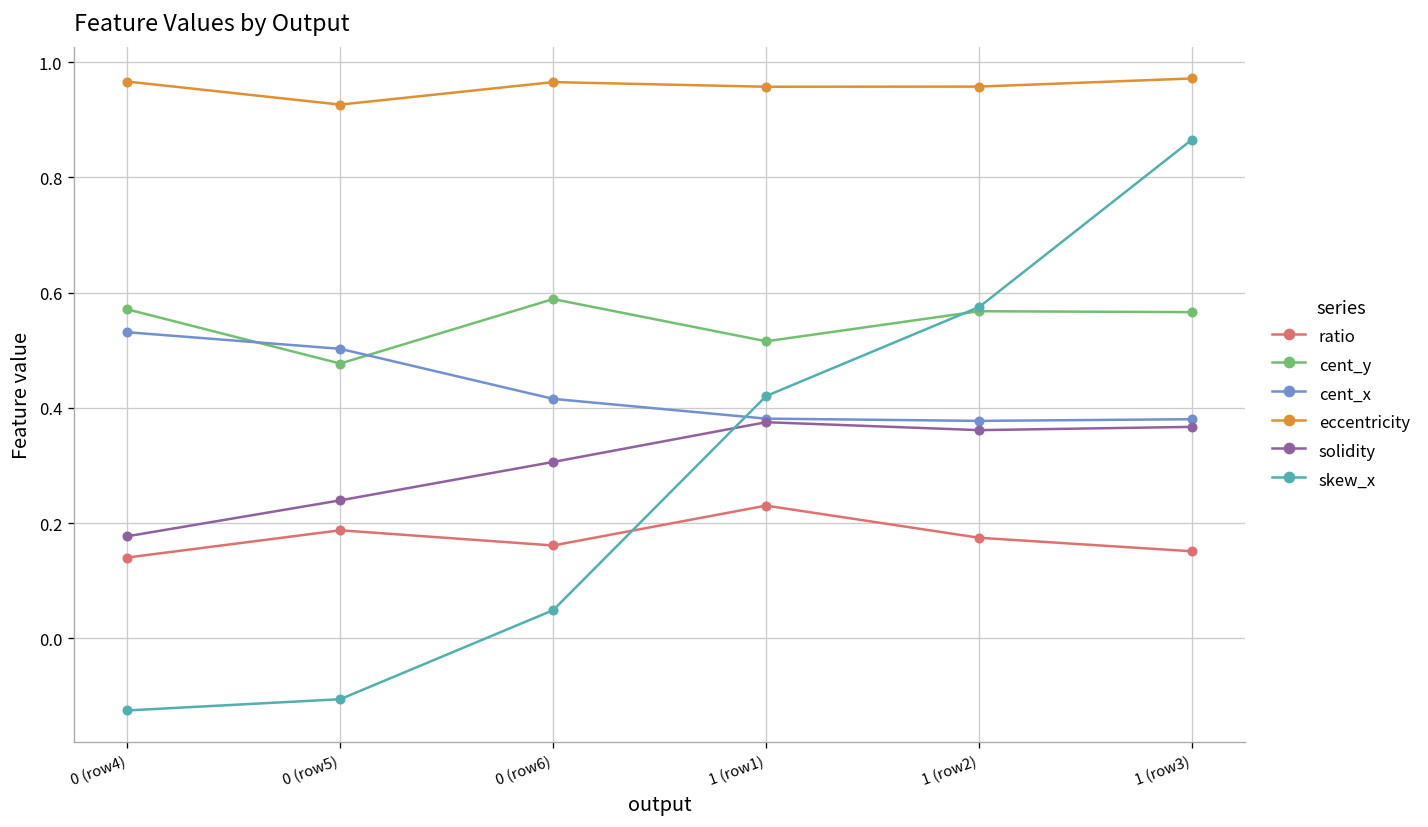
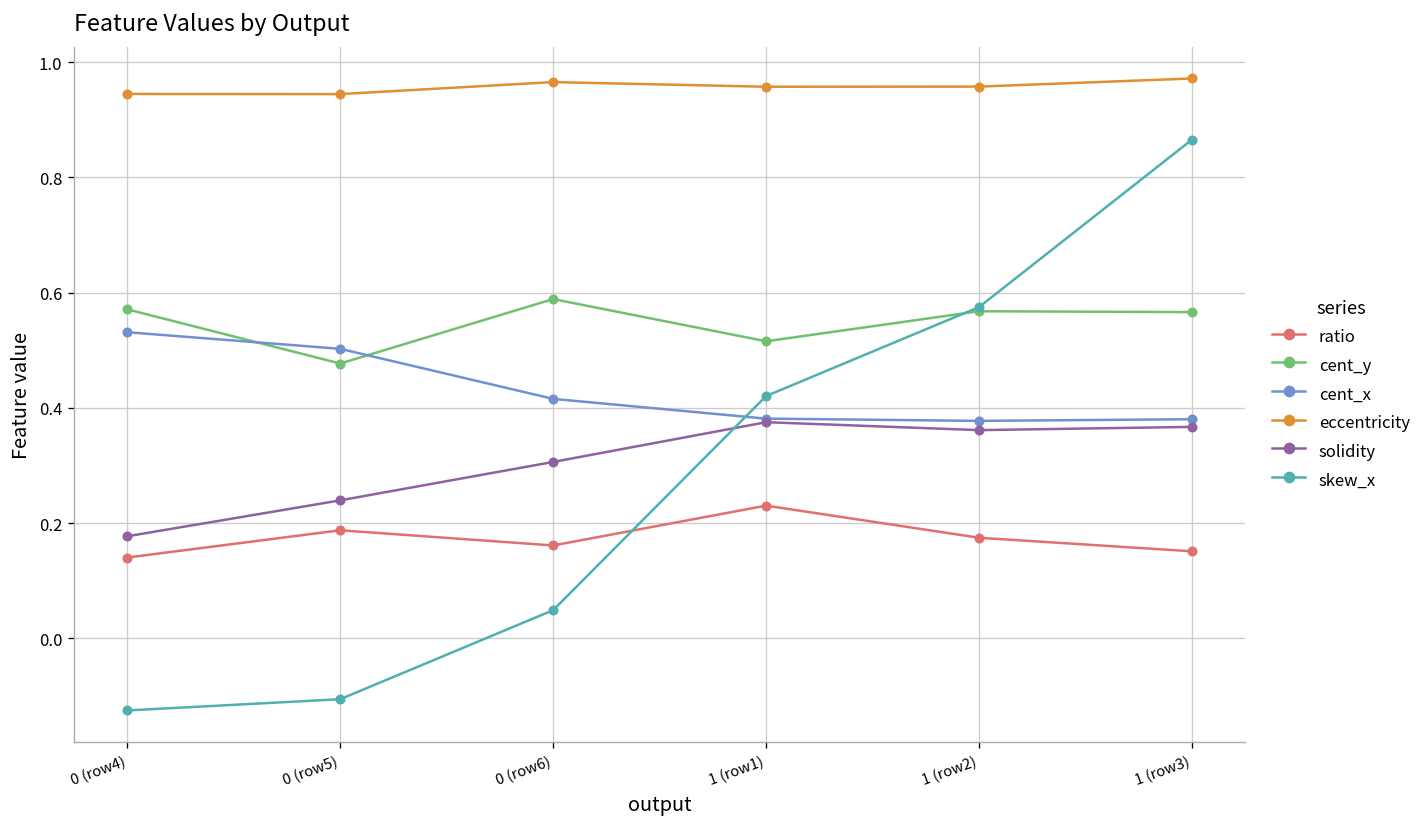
eccentricity, 0 (row4): 0.97 -> 0.94
eccentricity, 0 (row5): 0.93 -> 0.94
